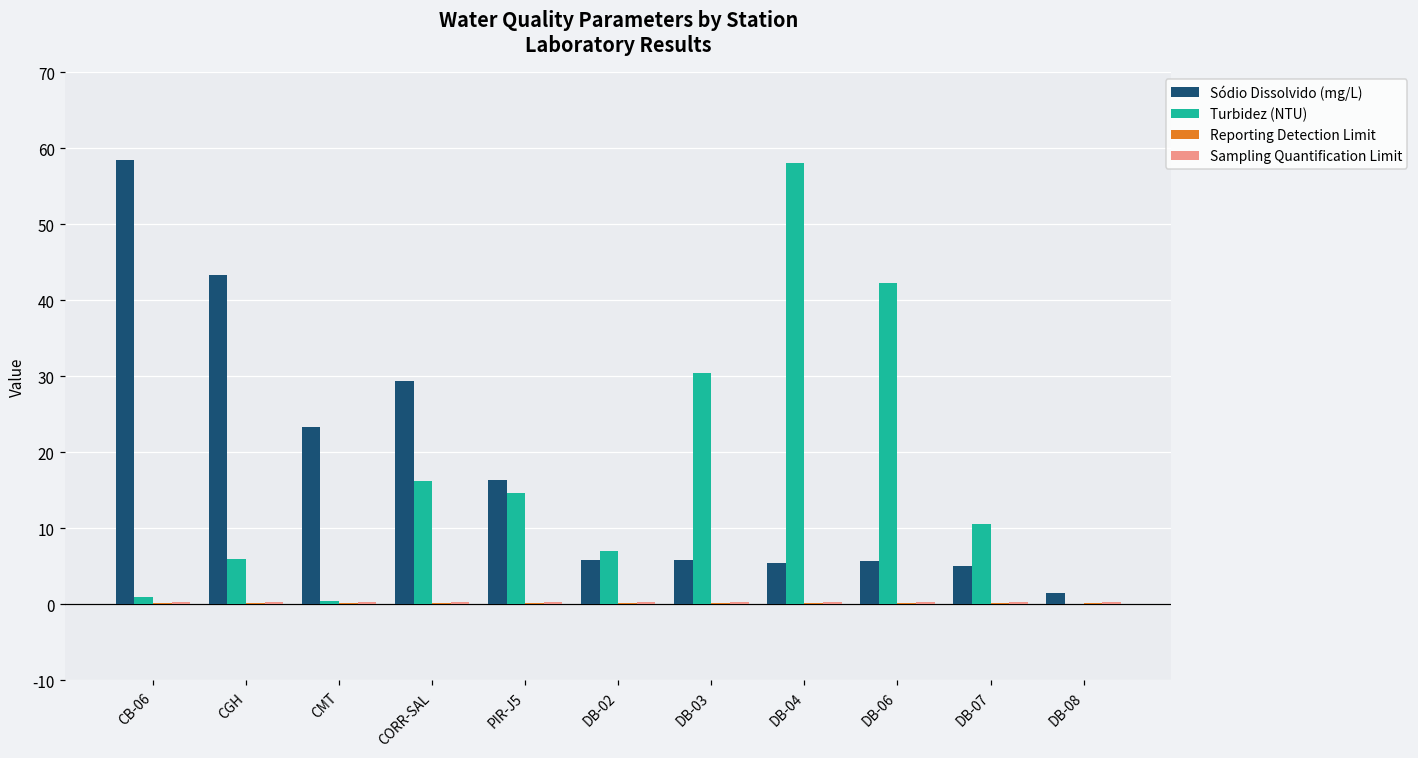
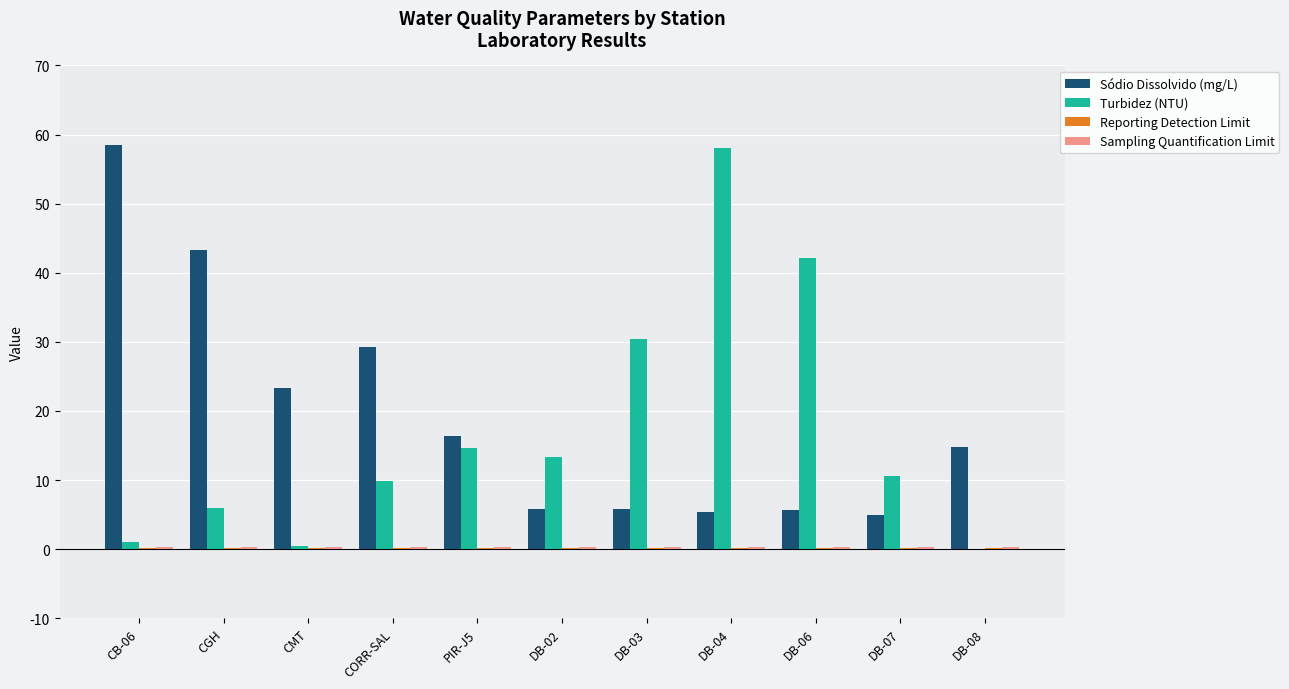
Turbidez (NTU), CORR-SAL: 16 -> 10
Turbidez (NTU), DB-02: 7 -> 13
Sódio Dissolvido (mg/L), DB-08: 1 -> 15
